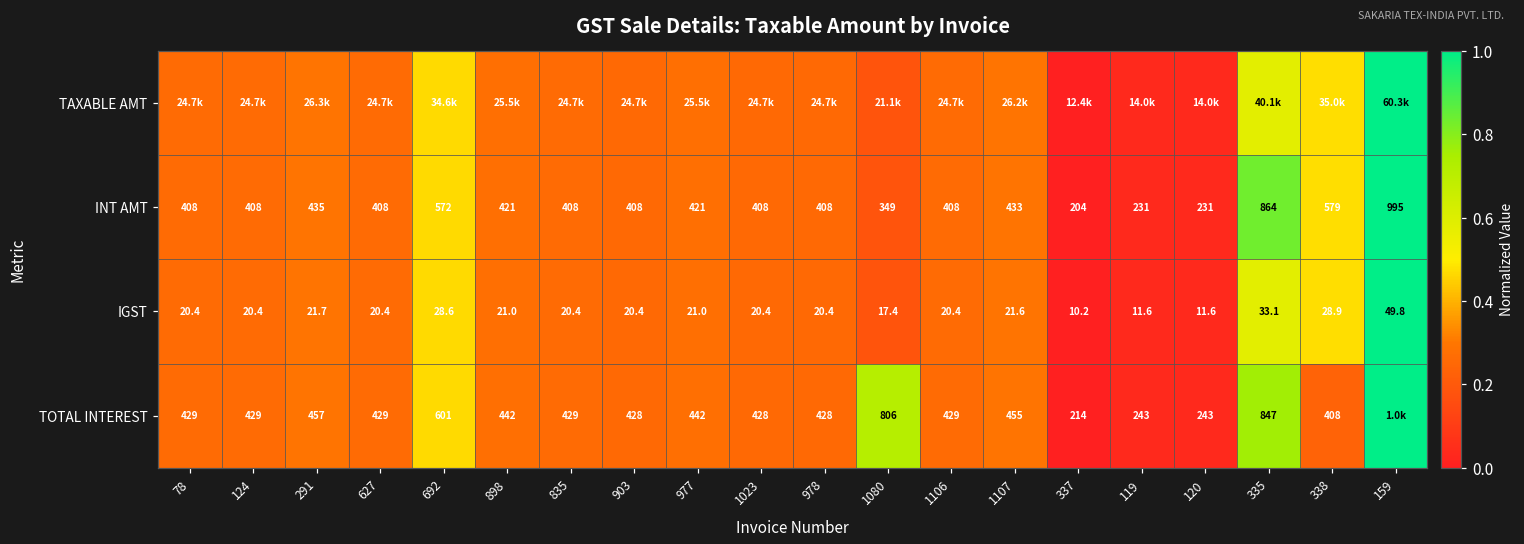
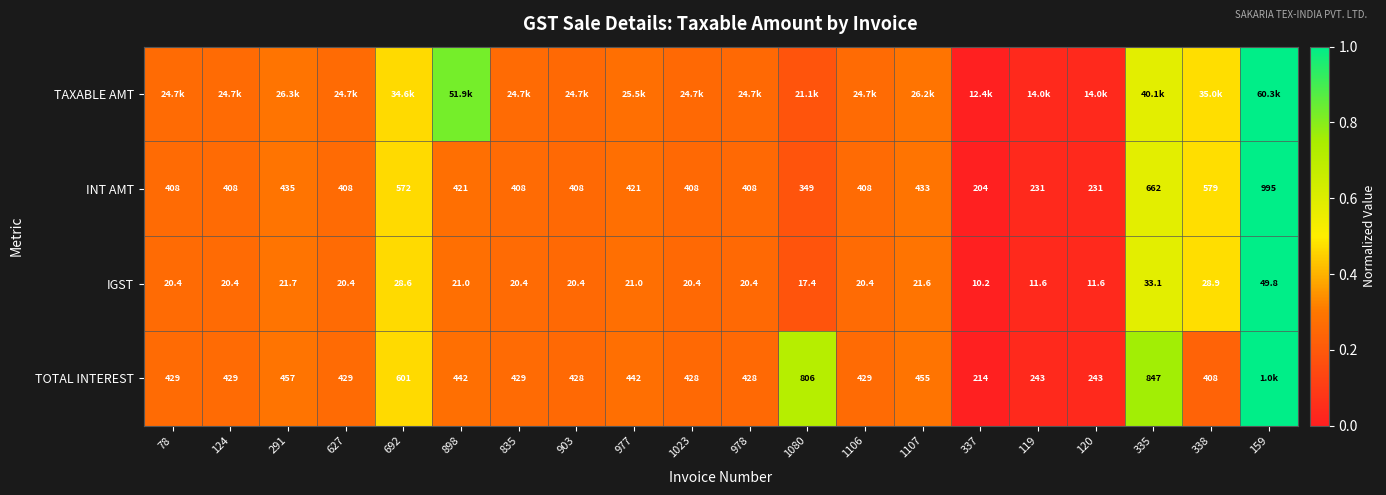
TAXABLE AMT, 898: 25.5k -> 51.9k
INT AMT, 335: 864 -> 662
